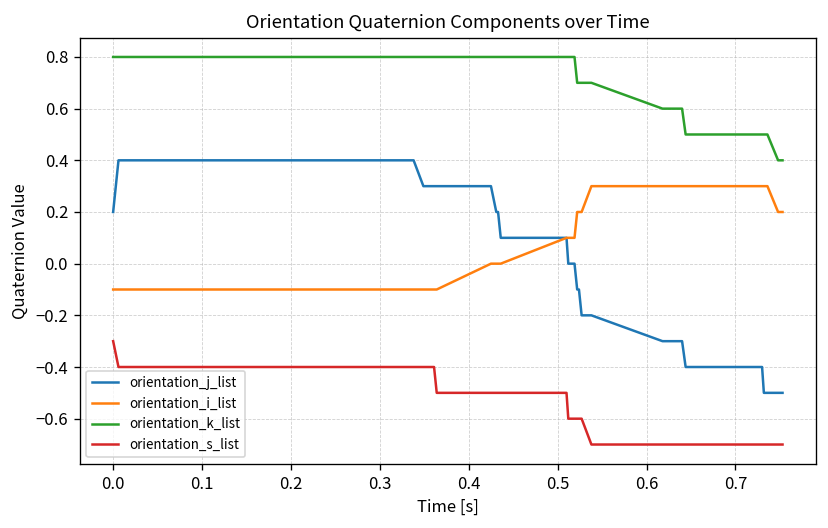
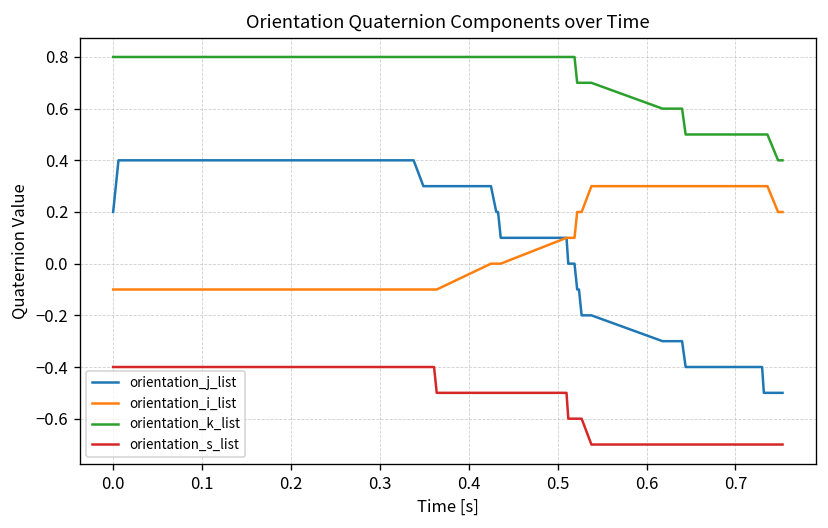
orientation_s_list, 0.0: -0.3 -> -0.4
